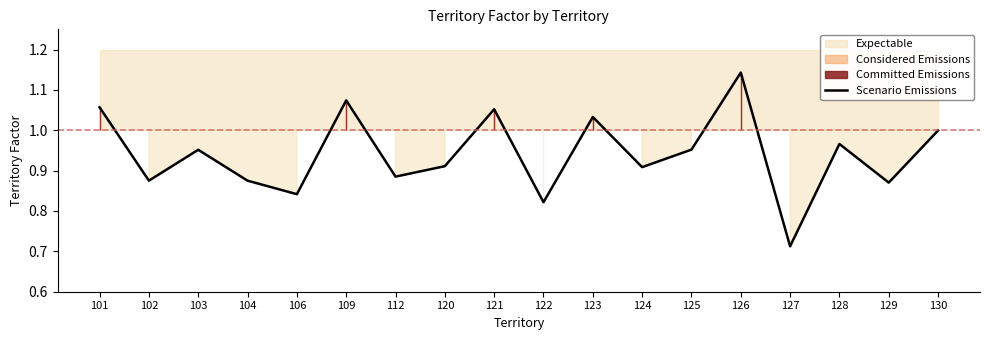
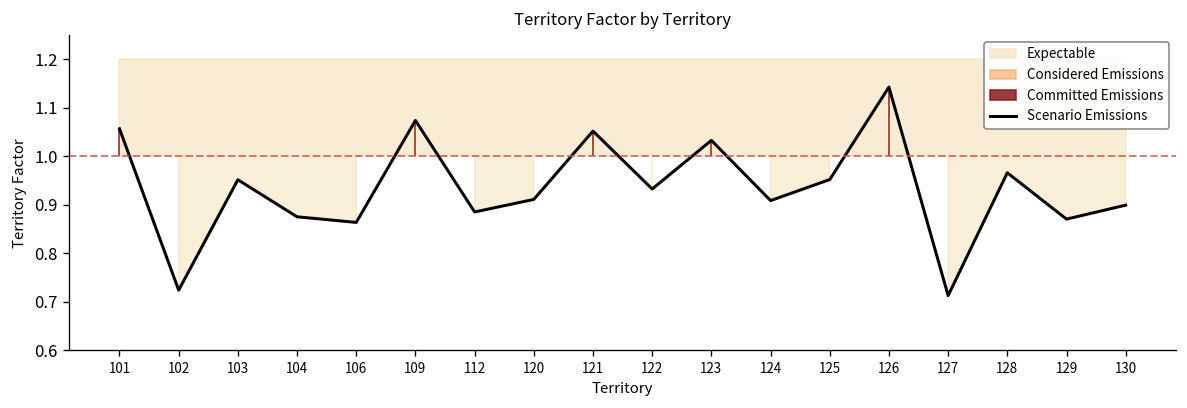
Scenario Emissions, 102: 0.88 -> 0.72
Scenario Emissions, 106: 0.84 -> 0.86
Scenario Emissions, 122: 0.82 -> 0.93
Scenario Emissions, 130: 1.00 -> 0.90
